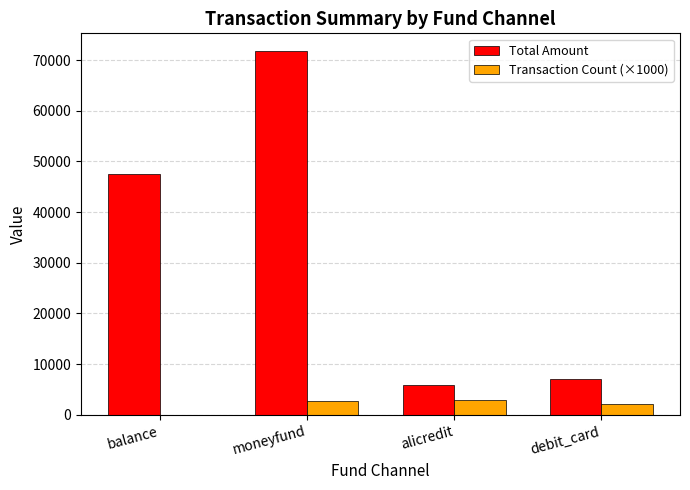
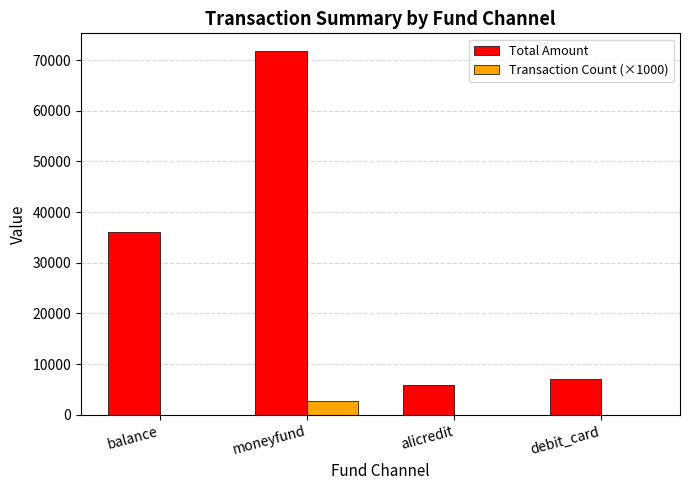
Total Amount, balance: 48000 -> 36000
Transaction Count (×1000), alicredit: 3000 -> 0
Transaction Count (×1000), debit_card: 2000 -> 0
